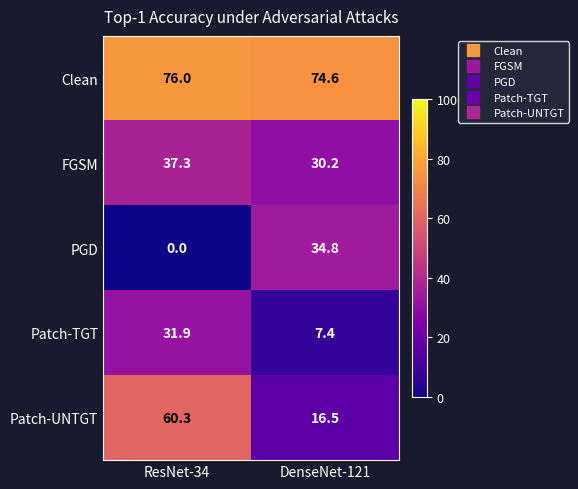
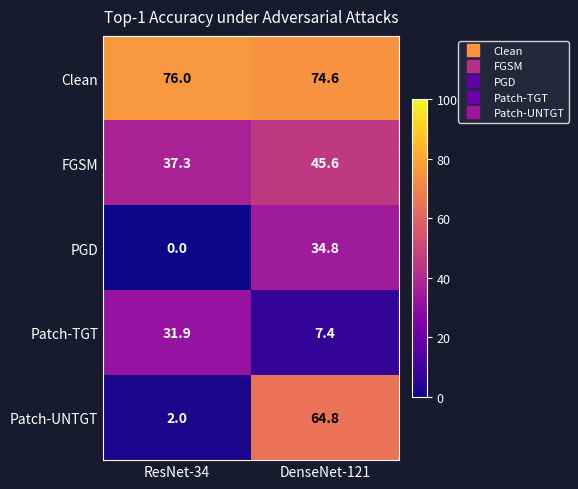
FGSM, DenseNet-121: 30.2 -> 45.6
Patch-UNTGT, ResNet-34: 60.3 -> 2.0
Patch-UNTGT, DenseNet-121: 16.5 -> 64.8
